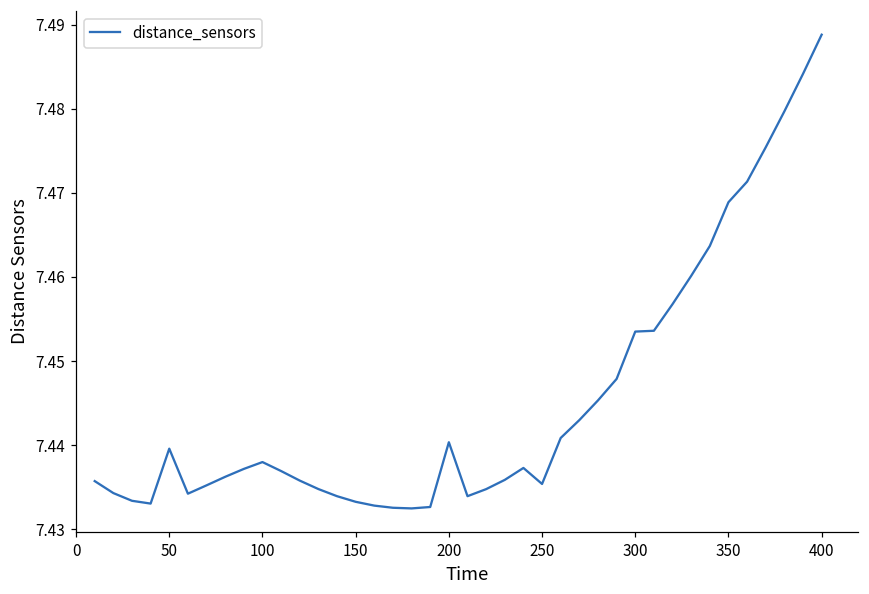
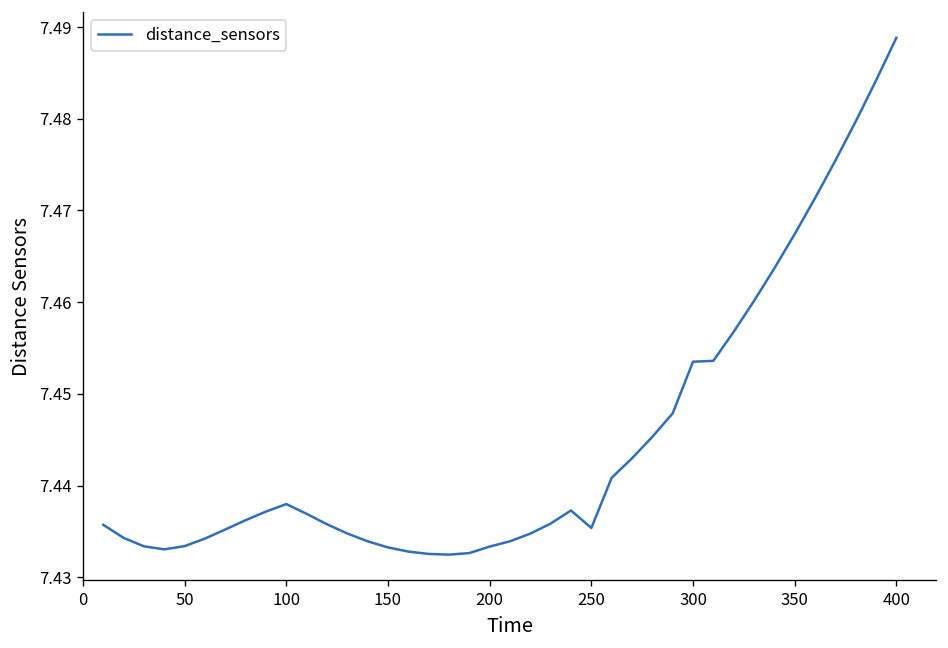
50: 7.440 -> 7.433
200: 7.440 -> 7.433
350: 7.469 -> 7.467
